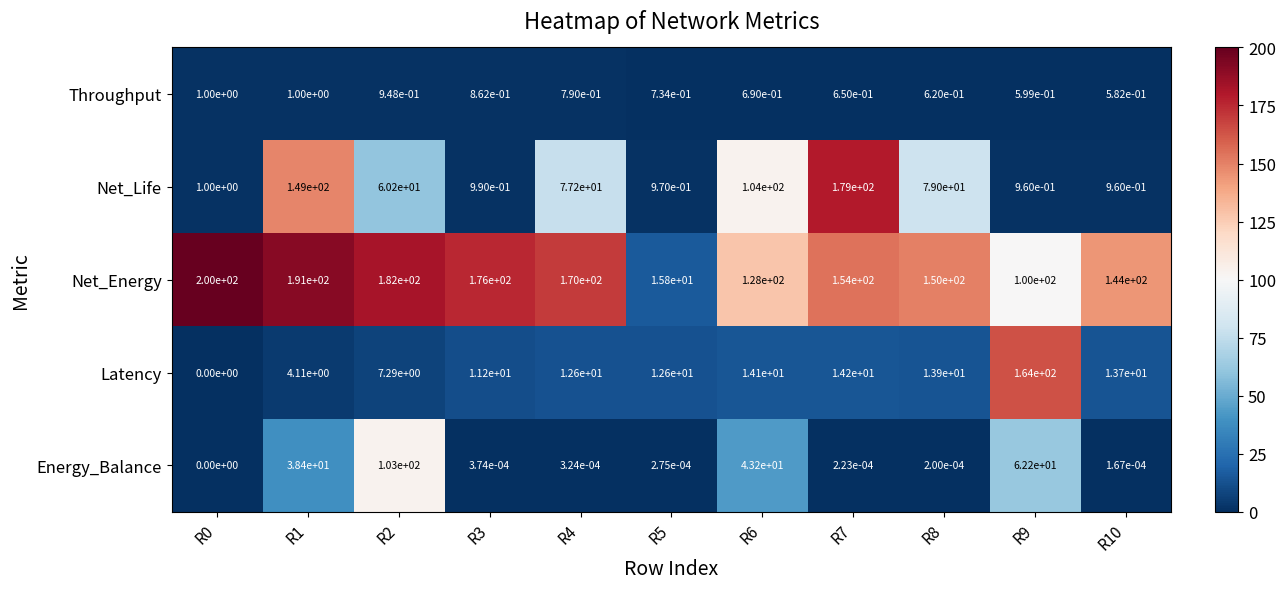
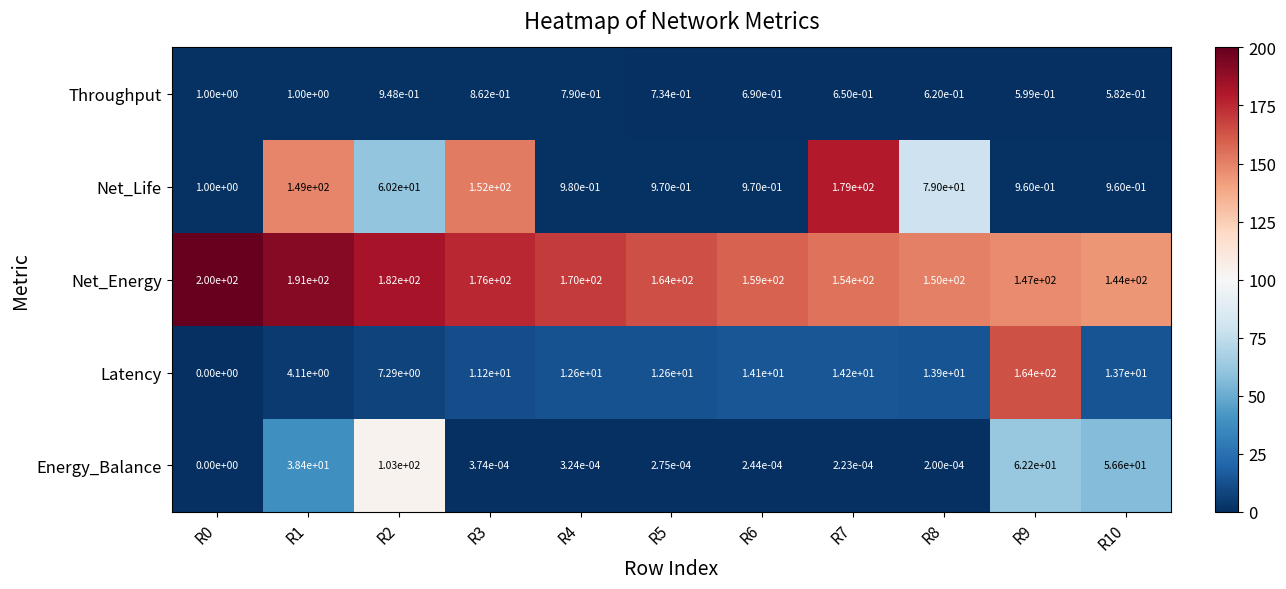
Net_Life, R3: 9.90e-01 -> 1.52e+02
Net_Life, R4: 7.72e+01 -> 9.80e-01
Net_Life, R6: 1.04e+02 -> 9.70e-01
Net_Energy, R5: 1.58e+01 -> 1.64e+02
Net_Energy, R6: 1.28e+02 -> 1.59e+02
Net_Energy, R9: 1.00e+02 -> 1.47e+02
Energy_Balance, R6: 4.32e+01 -> 2.44e-04
Energy_Balance, R10: 1.67e-04 -> 5.66e+01
